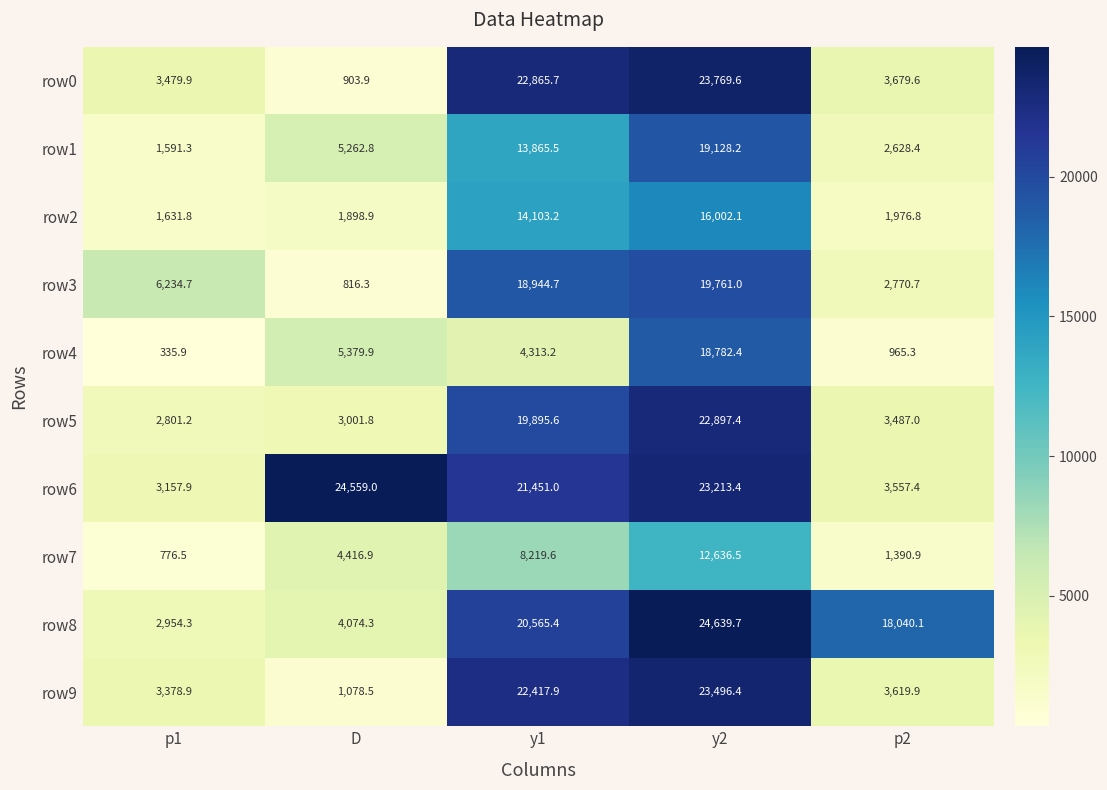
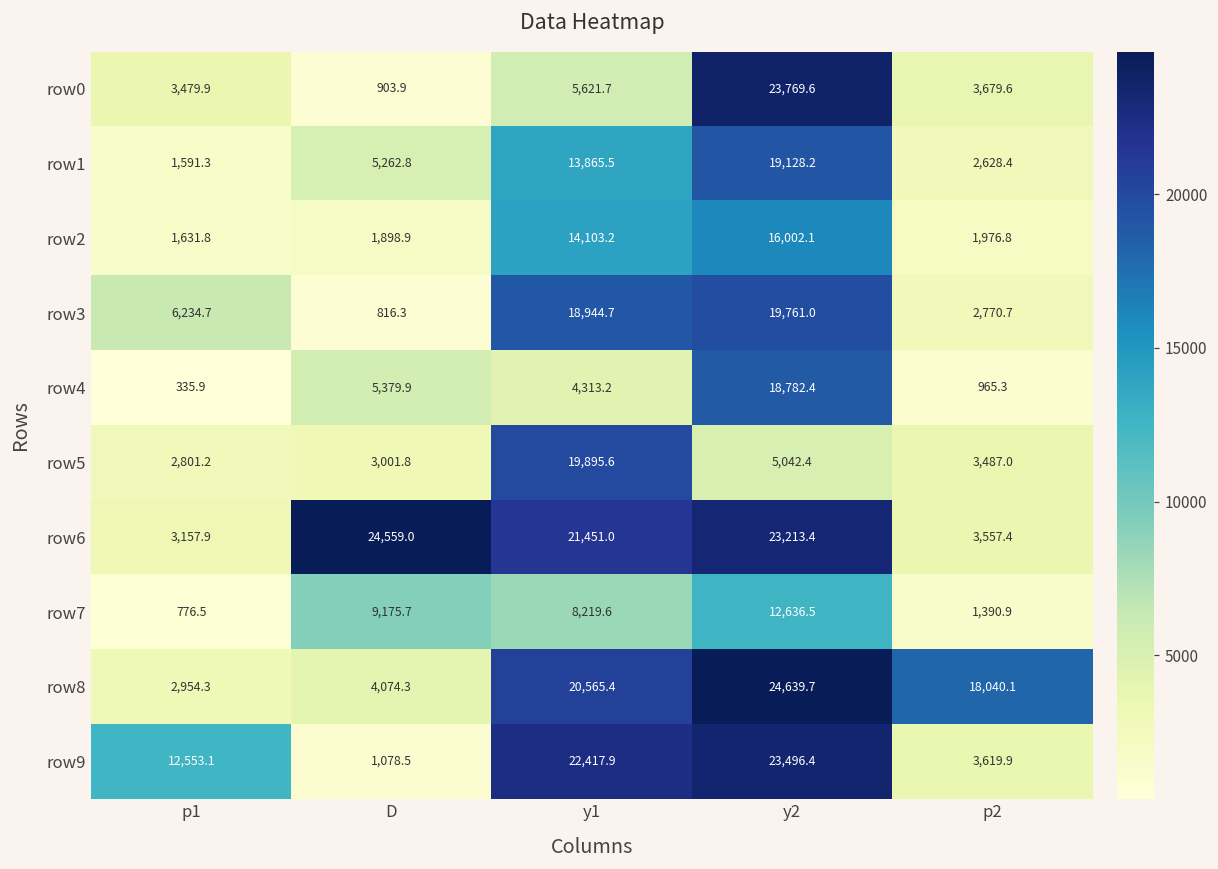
row0, y1: 22,865.7 -> 5,621.7
row5, y2: 22,897.4 -> 5,042.4
row7, D: 4,416.9 -> 9,175.7
row9, p1: 3,378.9 -> 12,553.1
